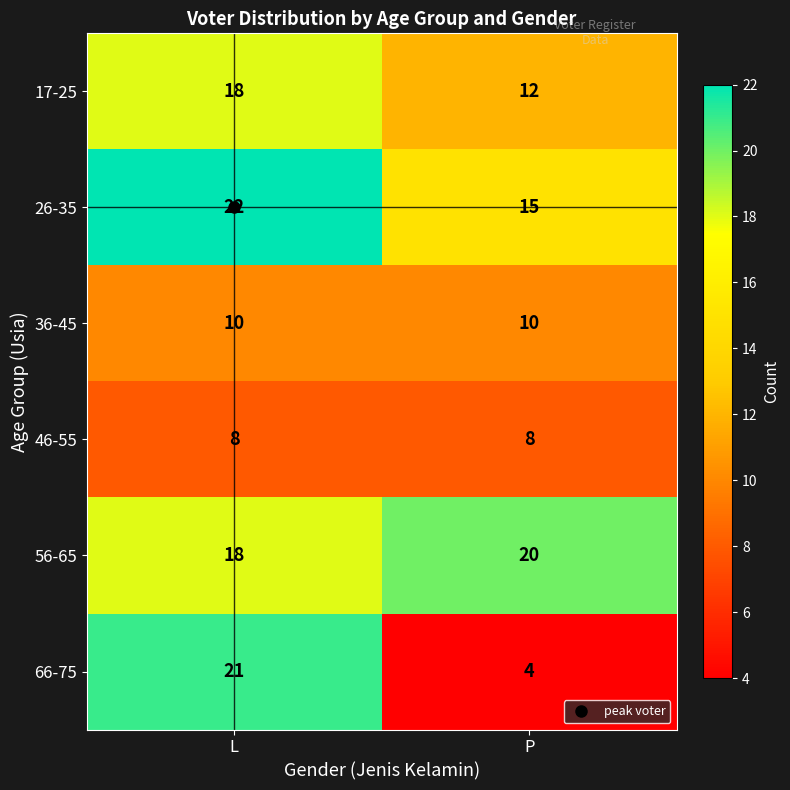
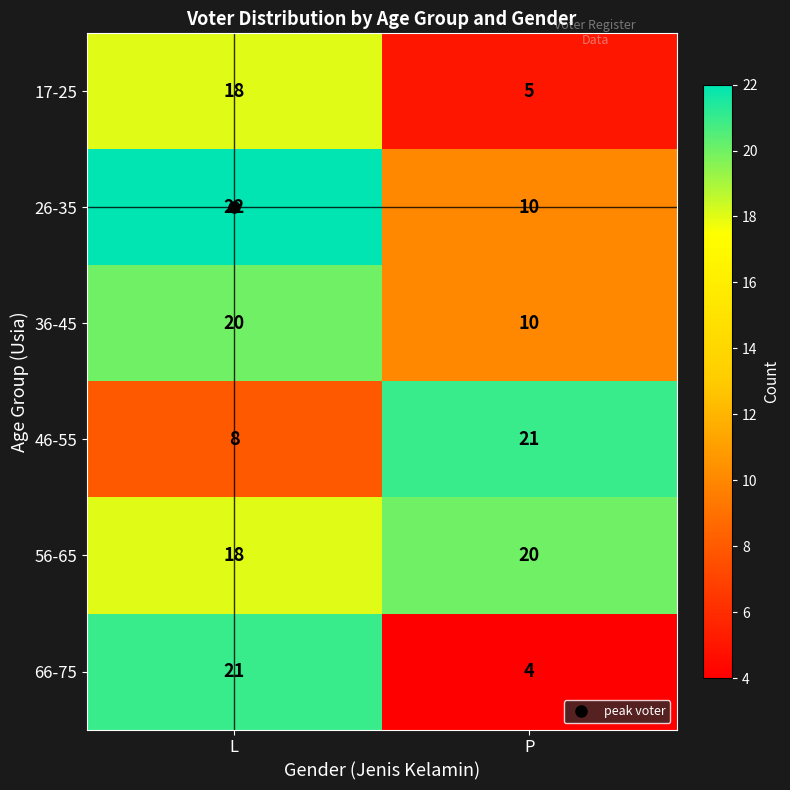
17-25, P: 12 -> 5
26-35, P: 15 -> 10
36-45, L: 10 -> 20
46-55, P: 8 -> 21
